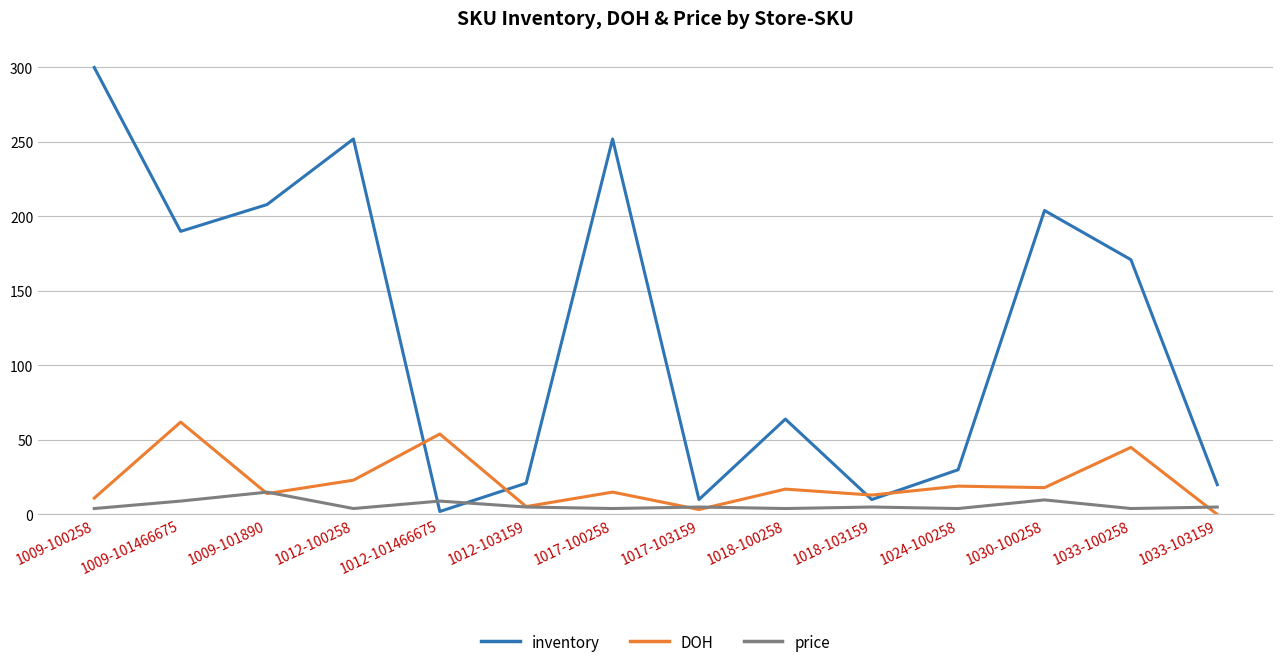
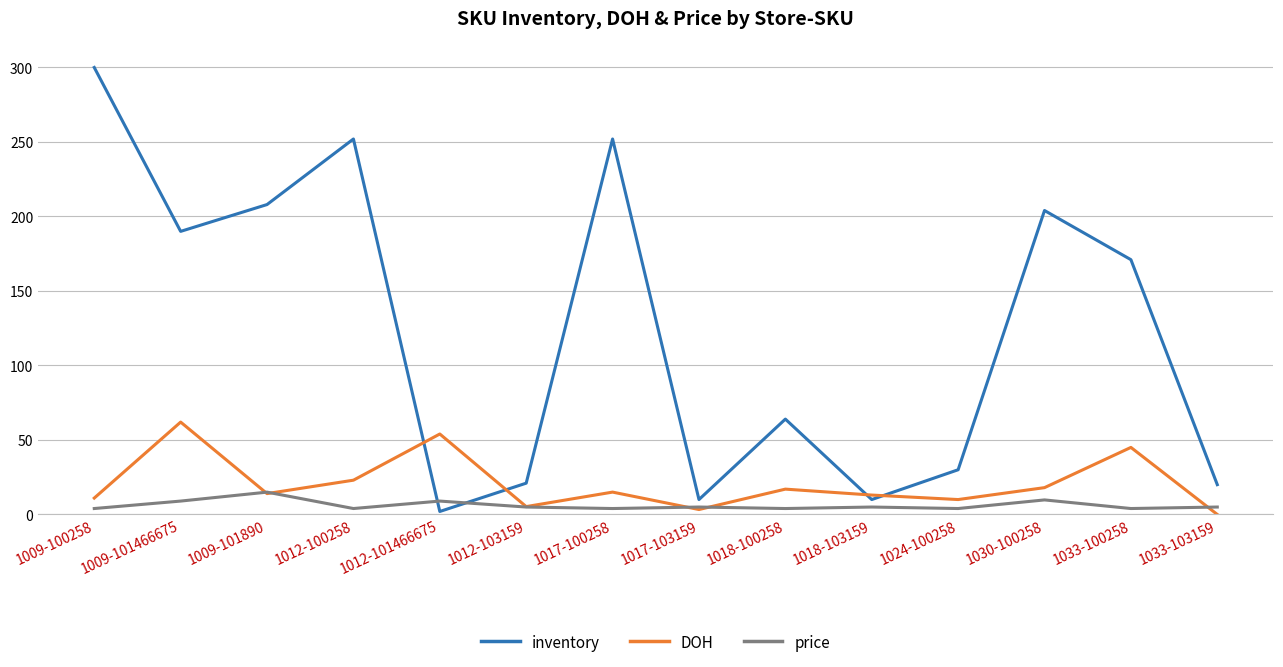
DOH, 1024-100258: 19 -> 10
